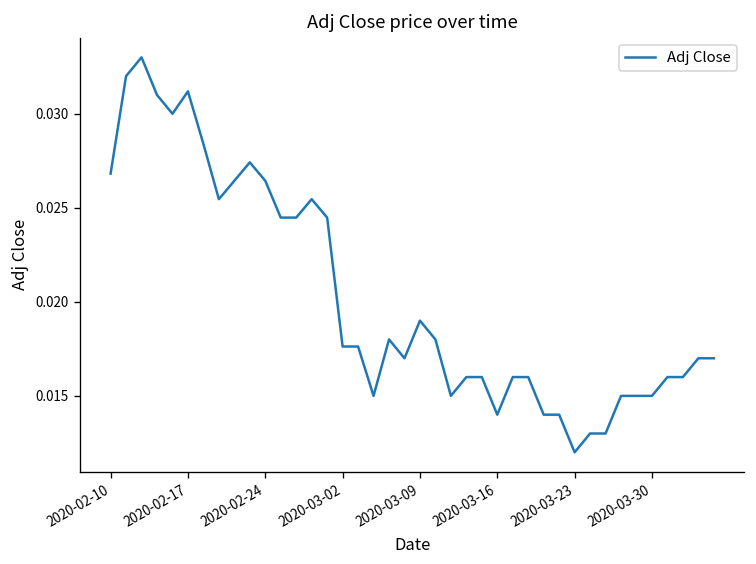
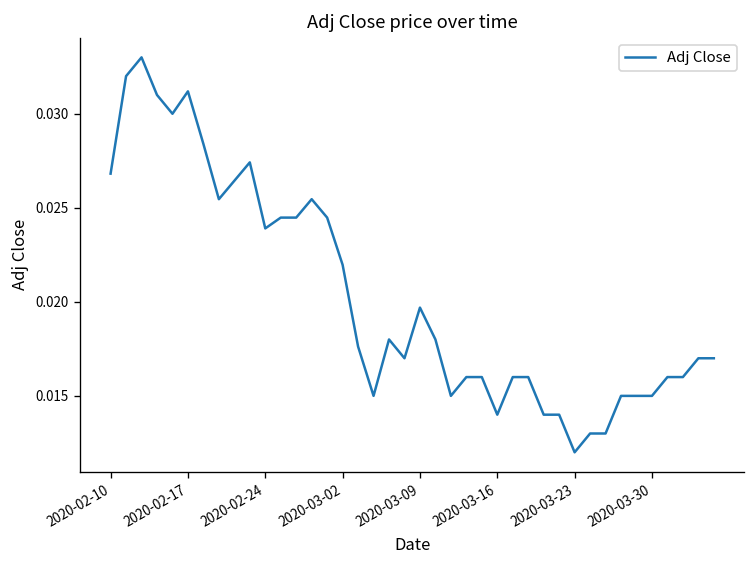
2020-02-24: 0.0264 -> 0.0239
2020-03-02: 0.0176 -> 0.0220
2020-03-09: 0.0190 -> 0.0197
